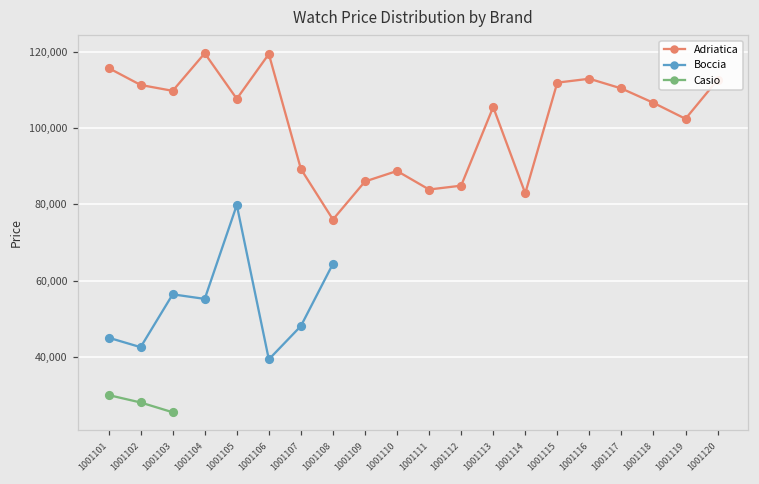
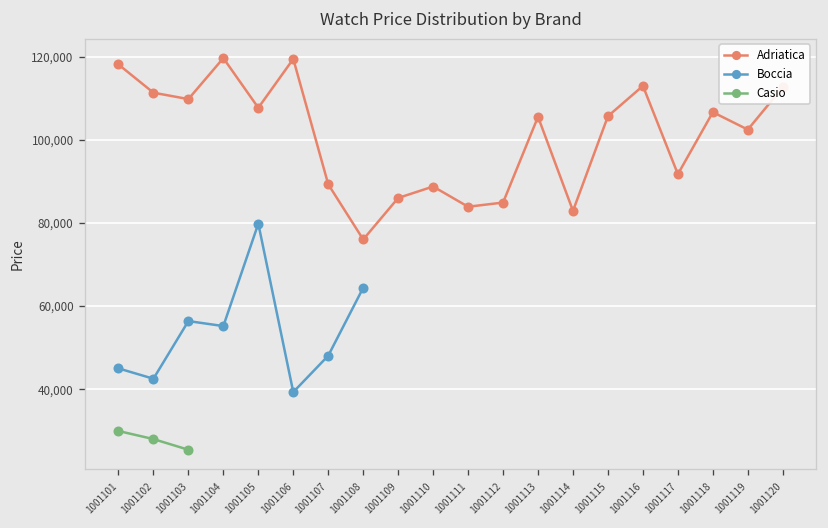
Adriatica, 1001101: 116,000 -> 118,000
Adriatica, 1001115: 112,000 -> 106,000
Adriatica, 1001117: 110,000 -> 92,000
